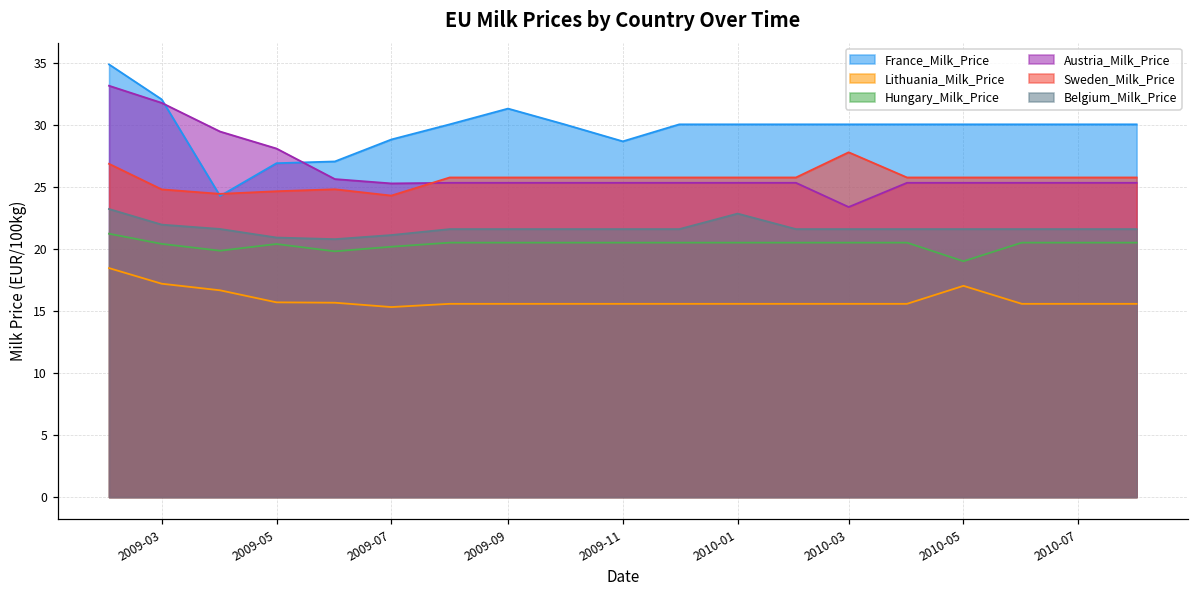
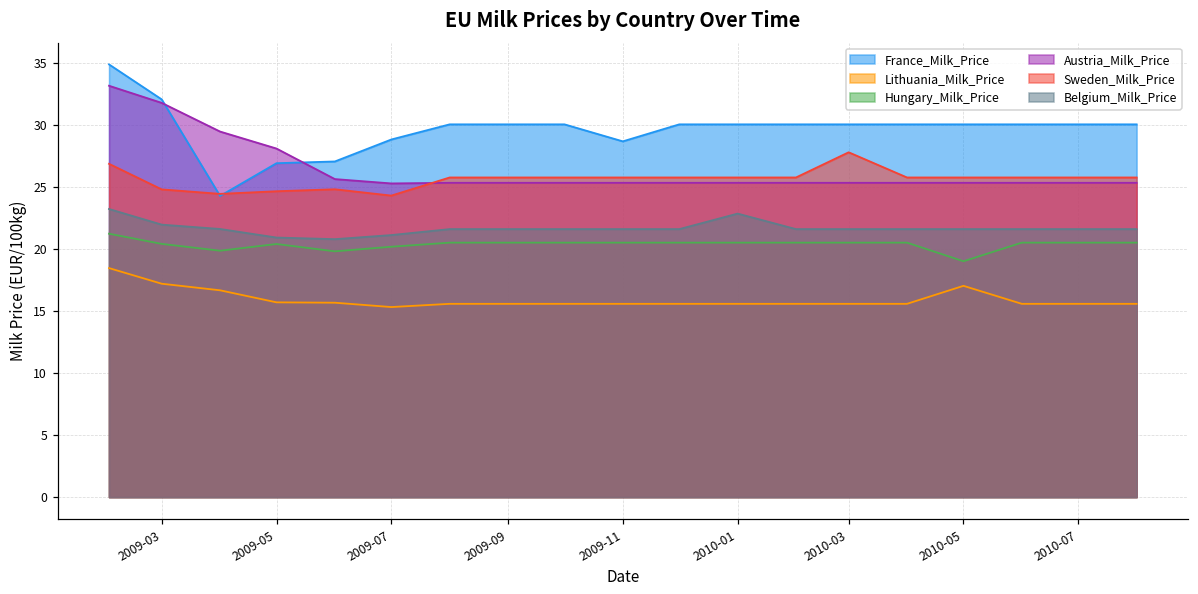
France_Milk_Price, 2009-09: 31.3 -> 30.0
Austria_Milk_Price, 2010-03: 23.4 -> 25.3
